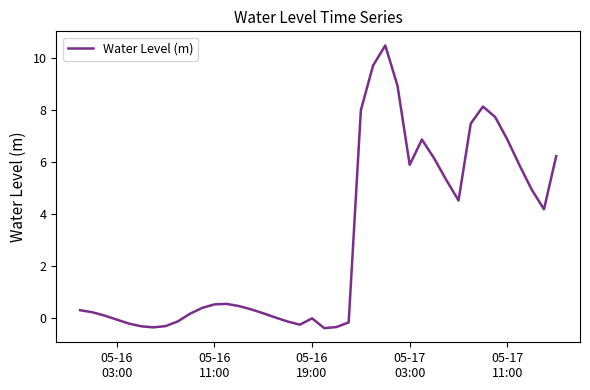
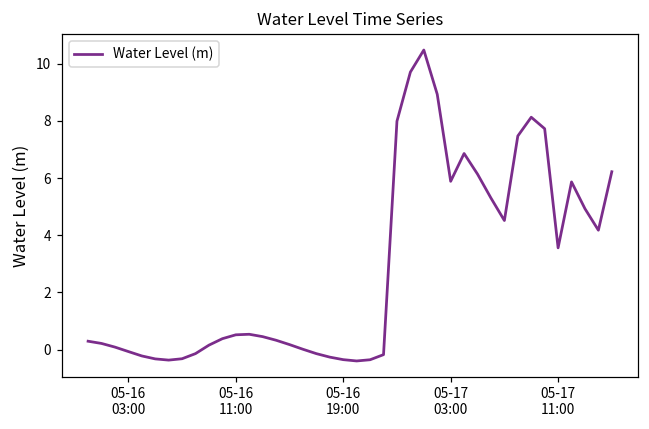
05-16 19:00: 0.0 -> -0.3
05-17 11:00: 6.9 -> 3.6
